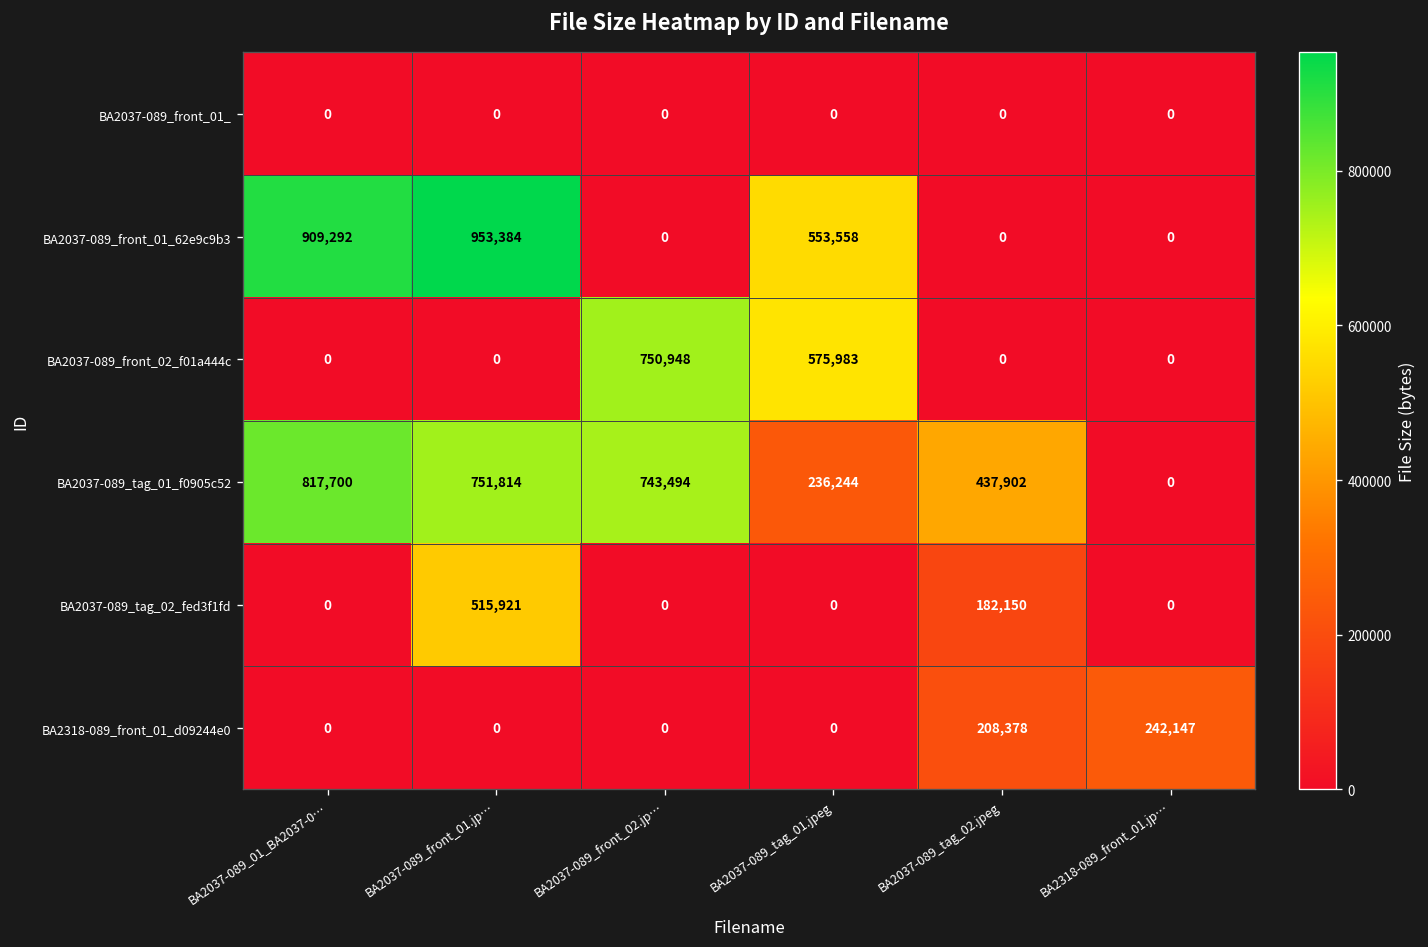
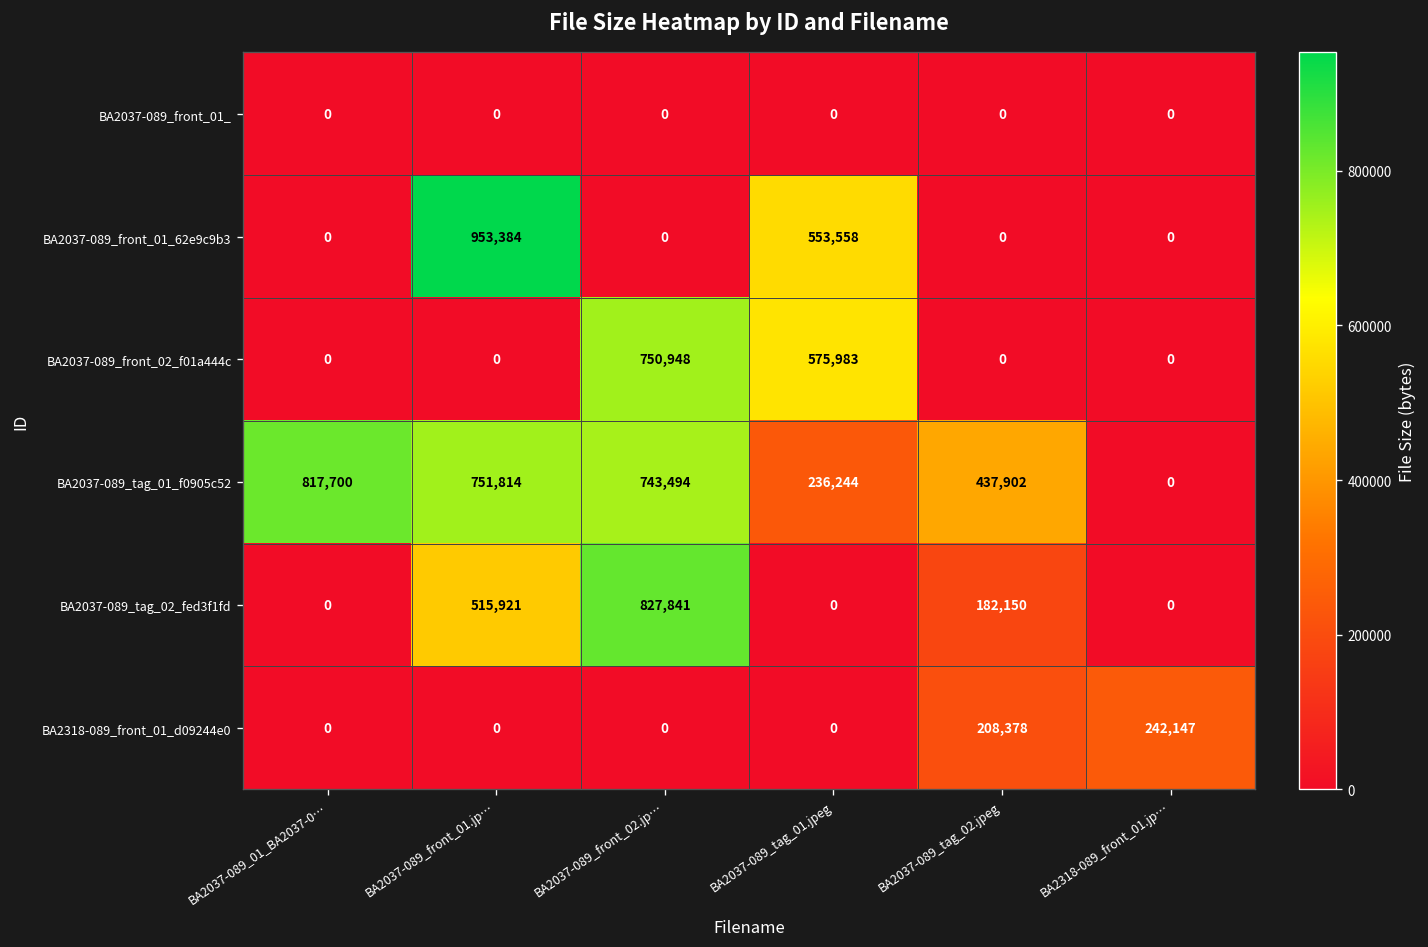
BA2037-089_front_01_62e9c9b3, BA2037-089_01_BA2037-0…: 909,292 -> 0
BA2037-089_tag_02_fed3f1fd, BA2037-089_front_02.jp…: 0 -> 827,841
